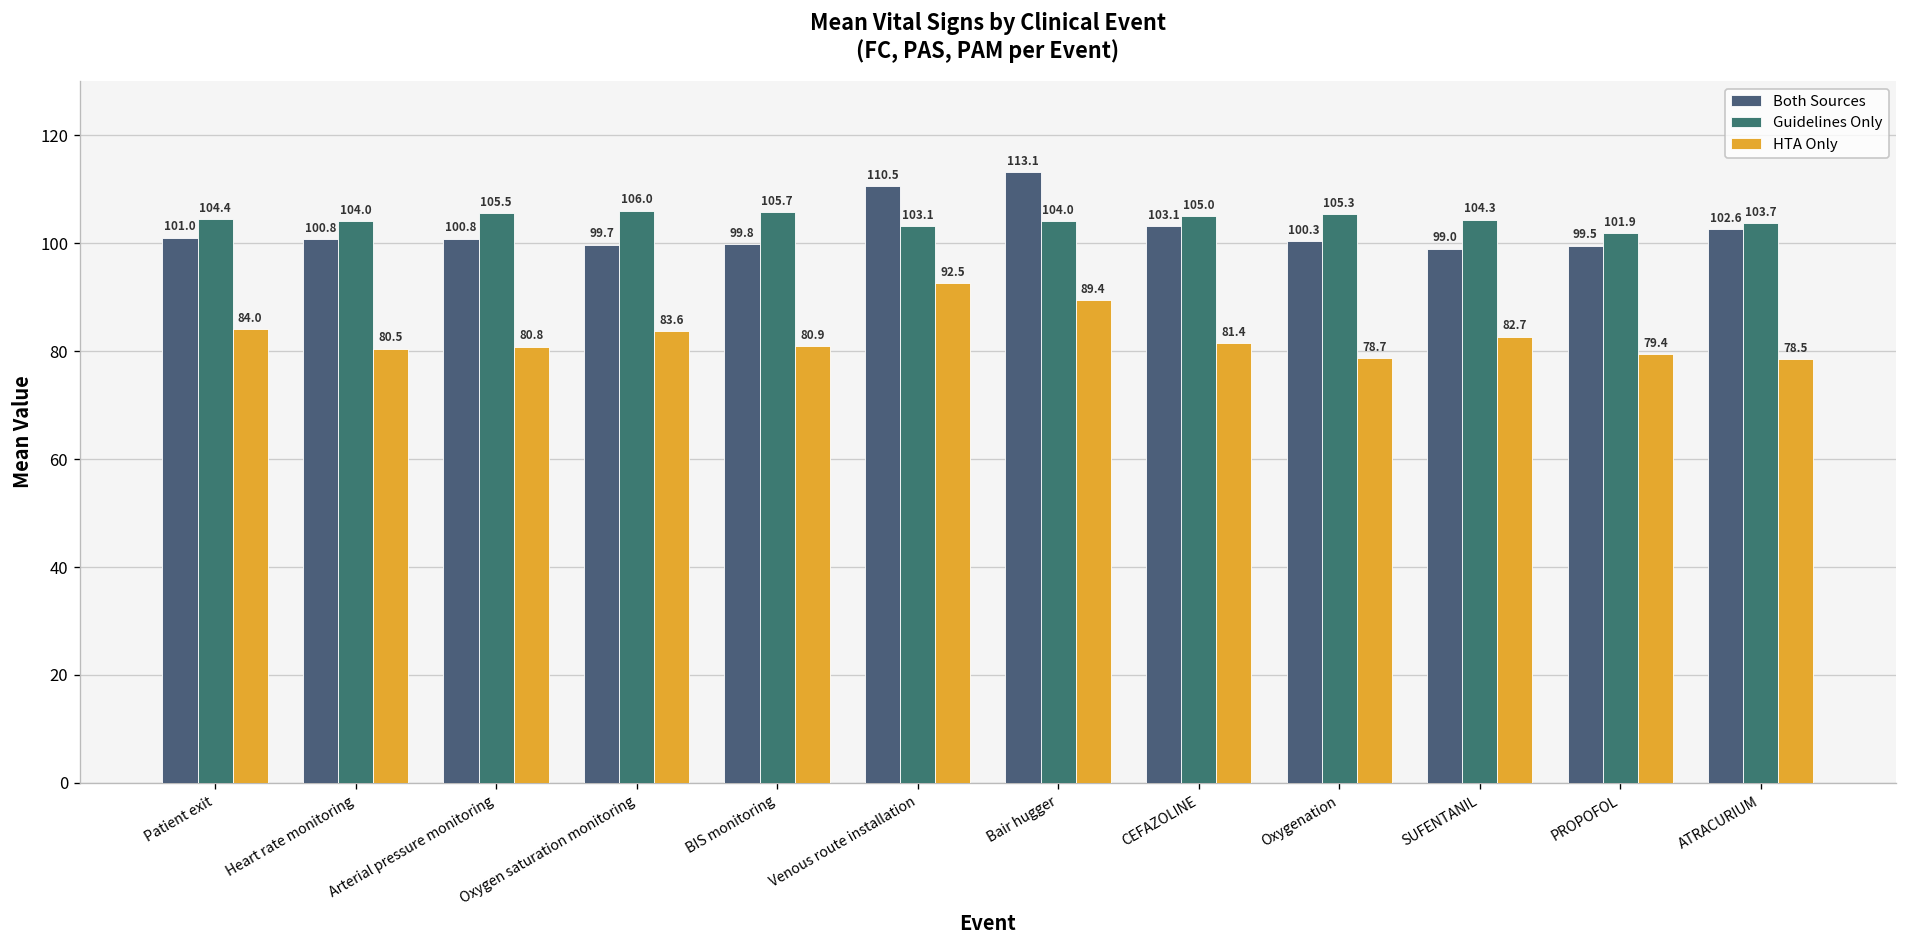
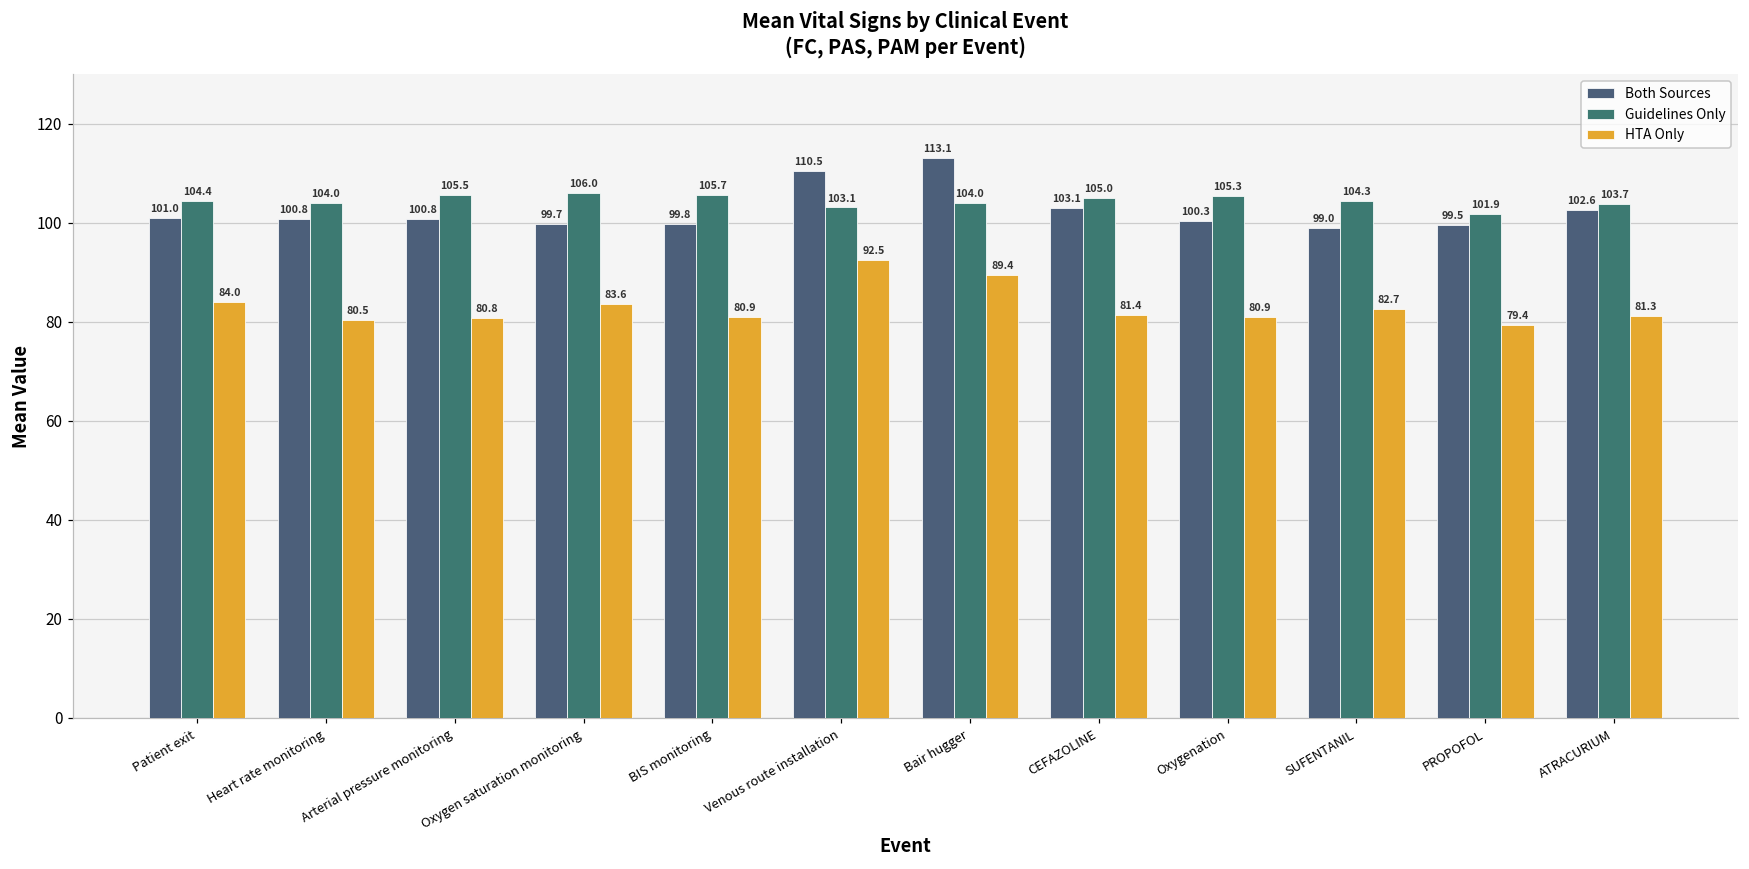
HTA Only, Oxygenation: 78.7 -> 80.9
HTA Only, ATRACURIUM: 78.5 -> 81.3
